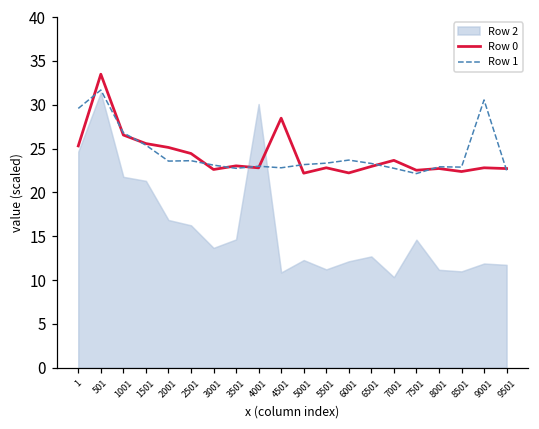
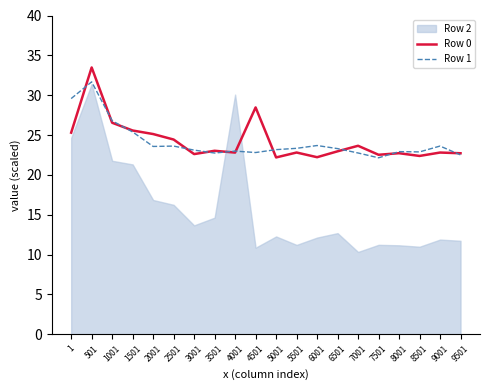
Row 2, 7501: 15 -> 11
Row 1, 9001: 31 -> 24
